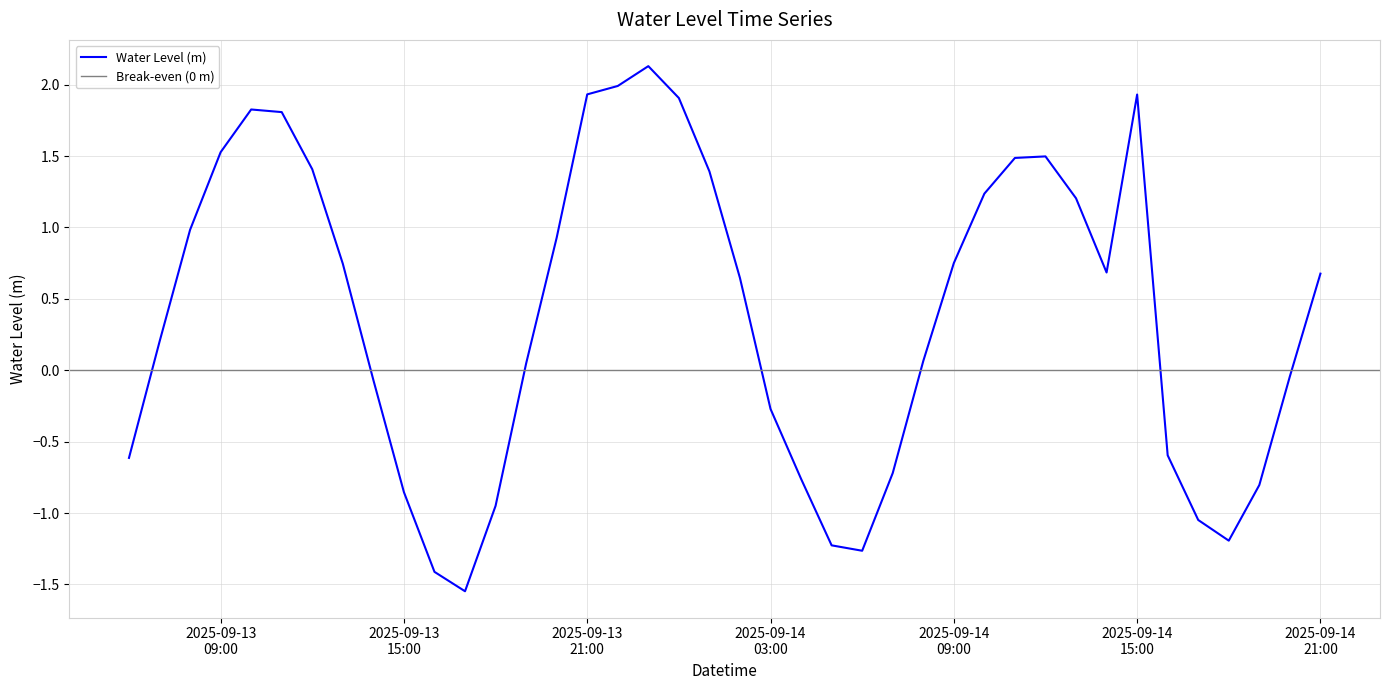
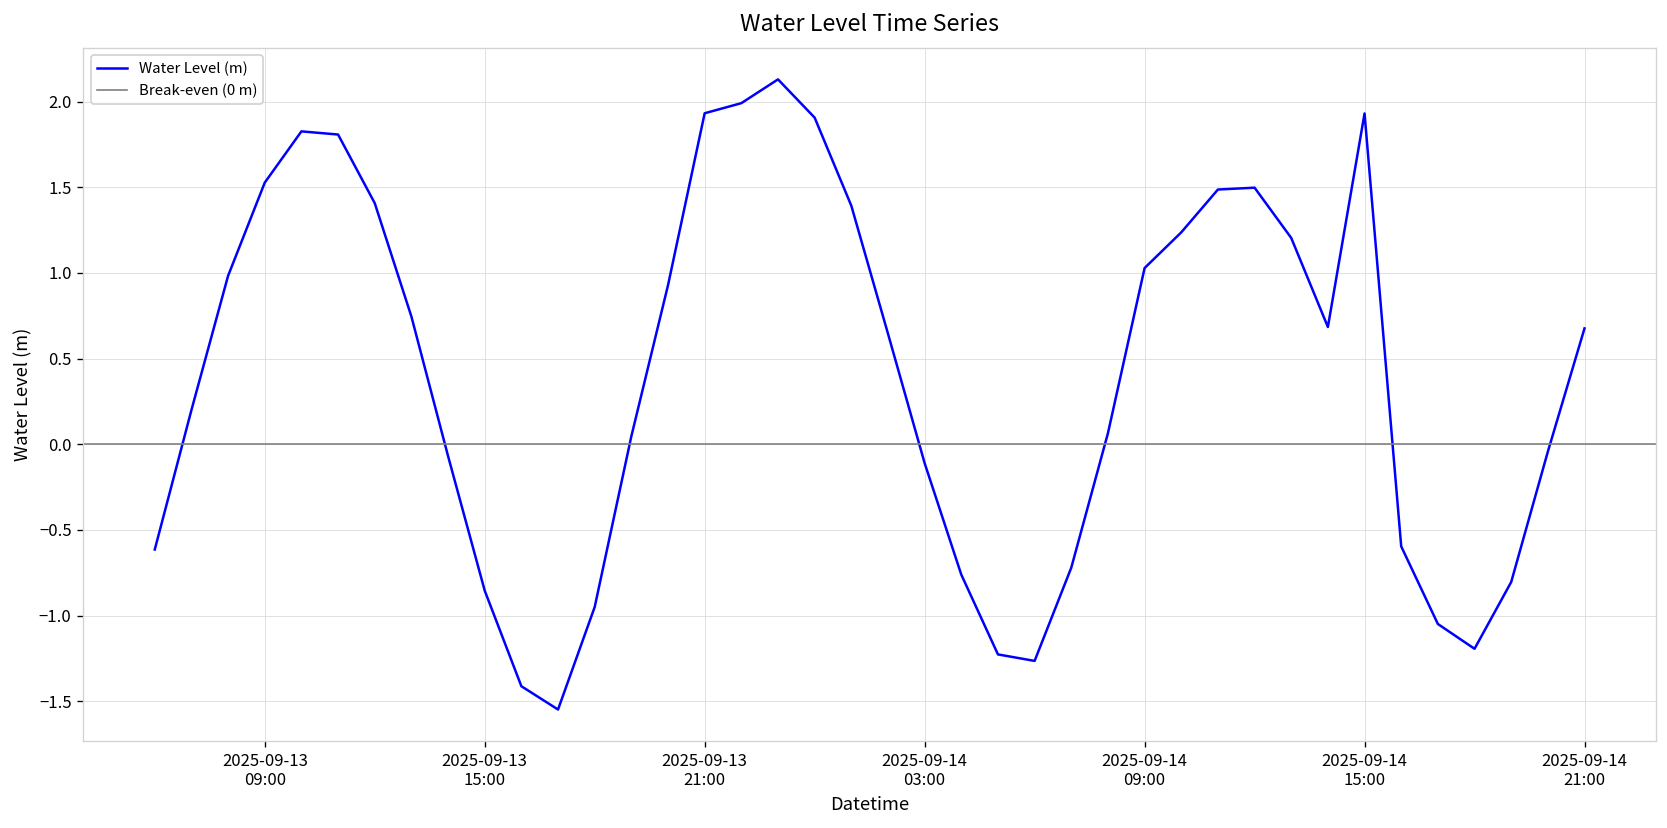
2025-09-14 03:00: -0.27 -> -0.11
2025-09-14 09:00: 0.75 -> 1.03
